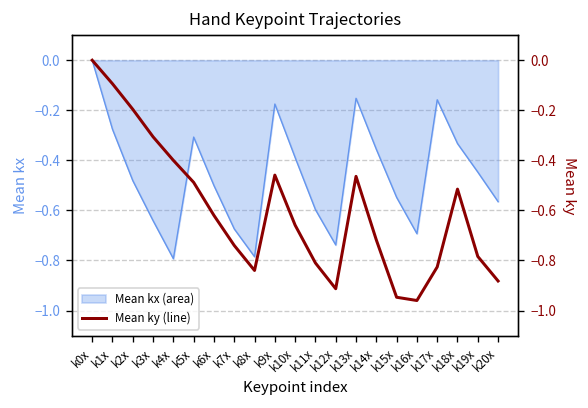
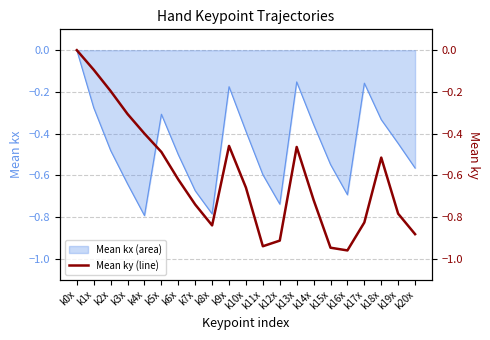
Mean ky (line), k11x: -0.81 -> -0.94
